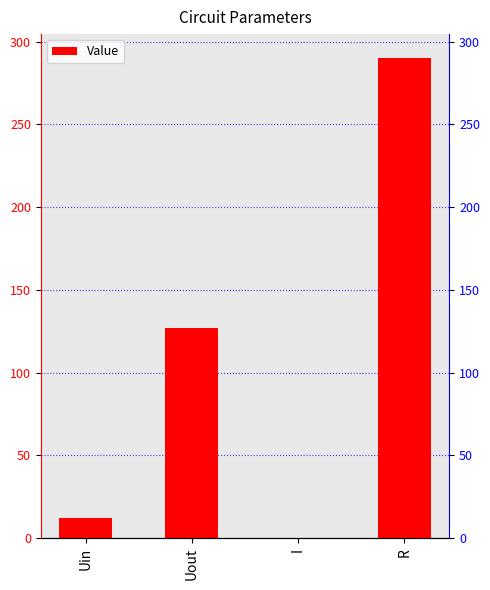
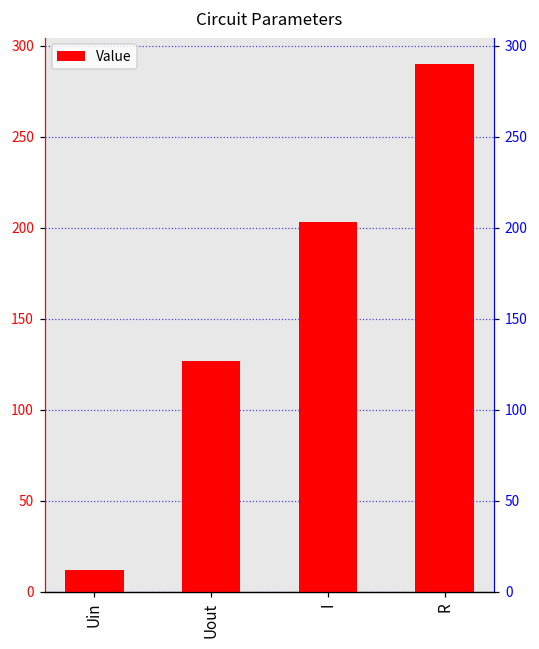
I: 0 -> 203
